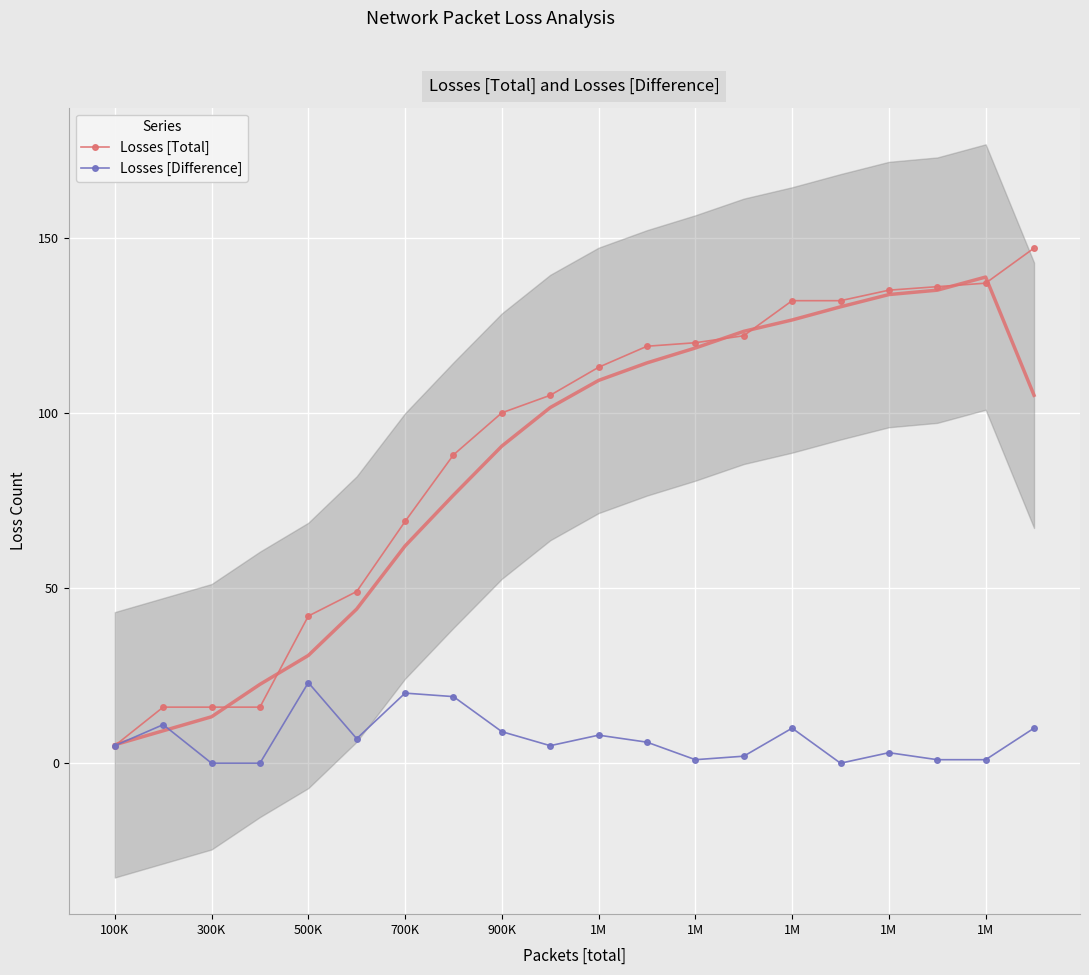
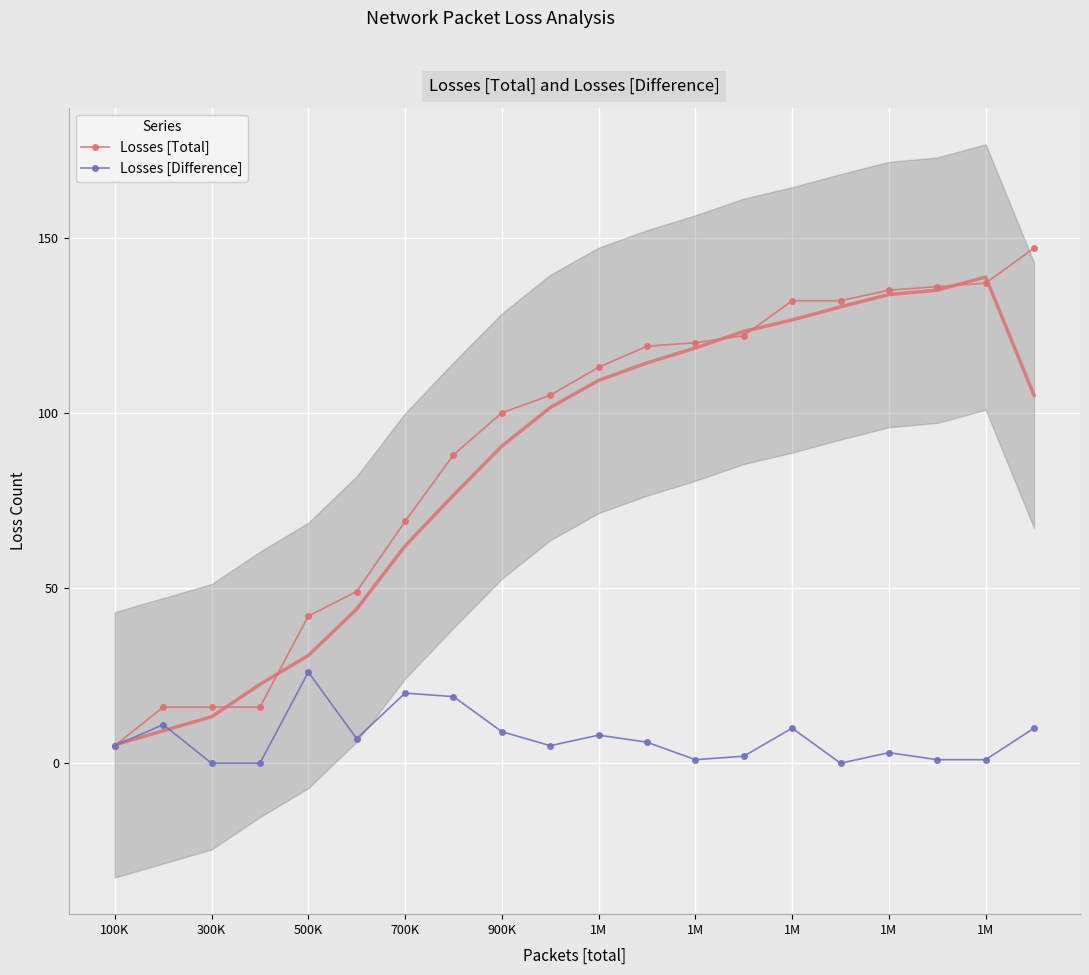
Losses [Difference], 500K: 23 -> 26
